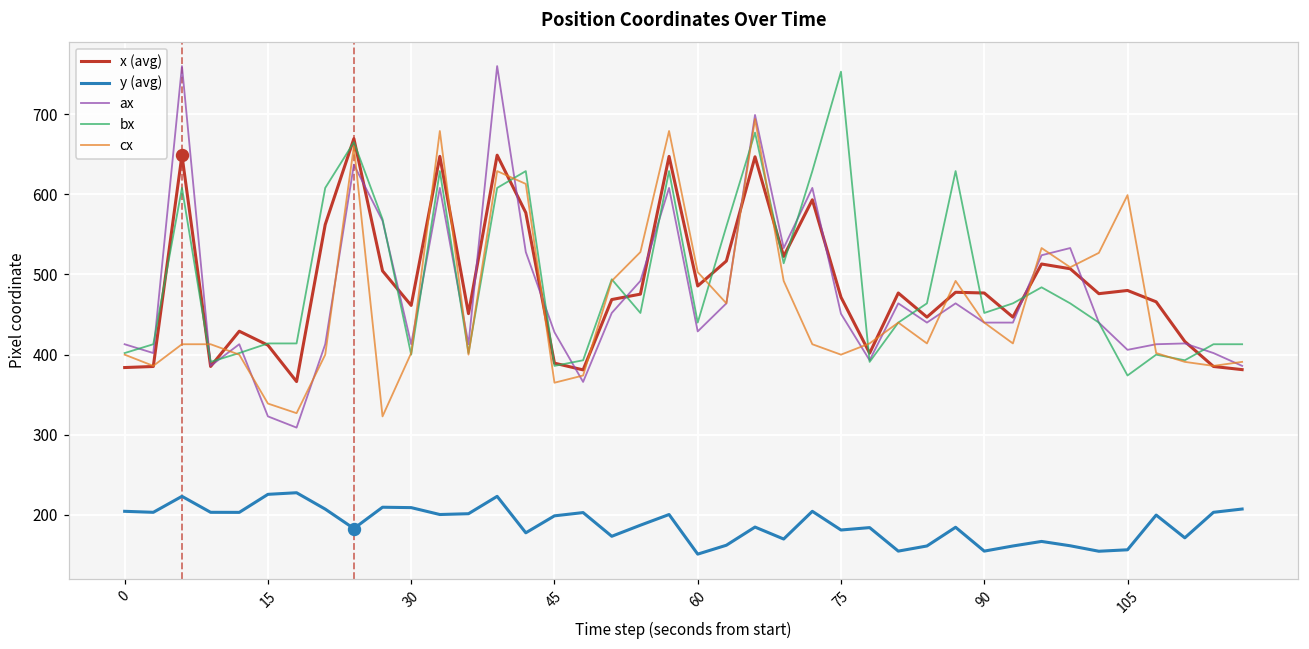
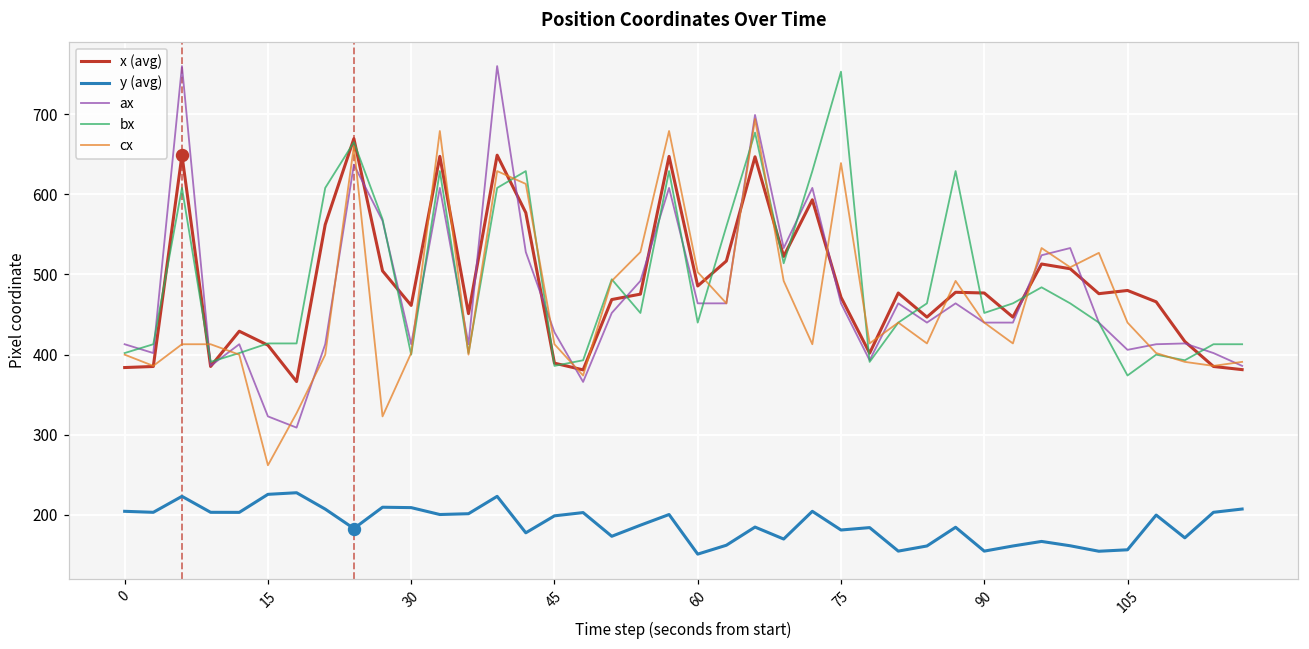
cx, 15: 340 -> 260
cx, 45: 370 -> 410
ax, 60: 430 -> 460
ax, 75: 450 -> 460
cx, 75: 400 -> 640
cx, 105: 600 -> 440
